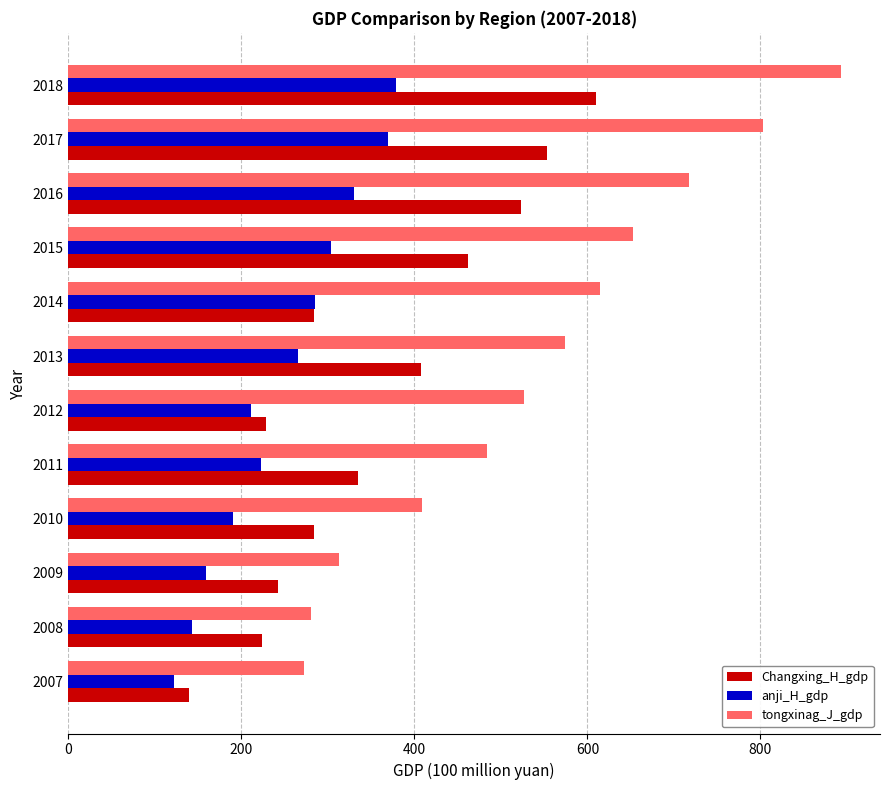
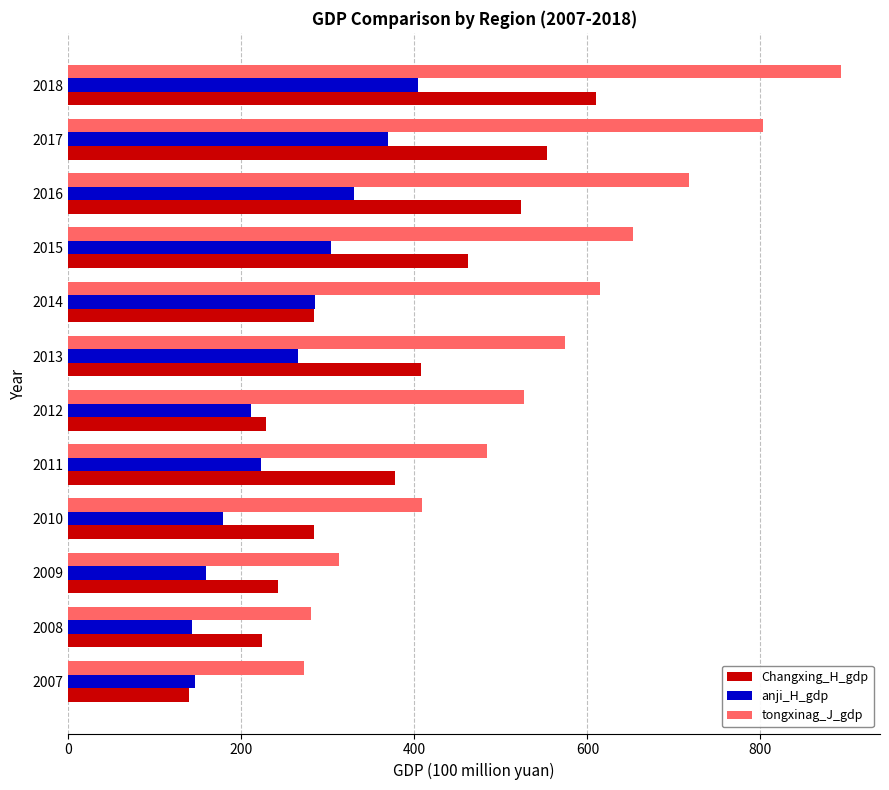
anji_H_gdp, 2018: 380 -> 400
Changxing_H_gdp, 2011: 330 -> 380
anji_H_gdp, 2010: 190 -> 180
anji_H_gdp, 2007: 120 -> 150
